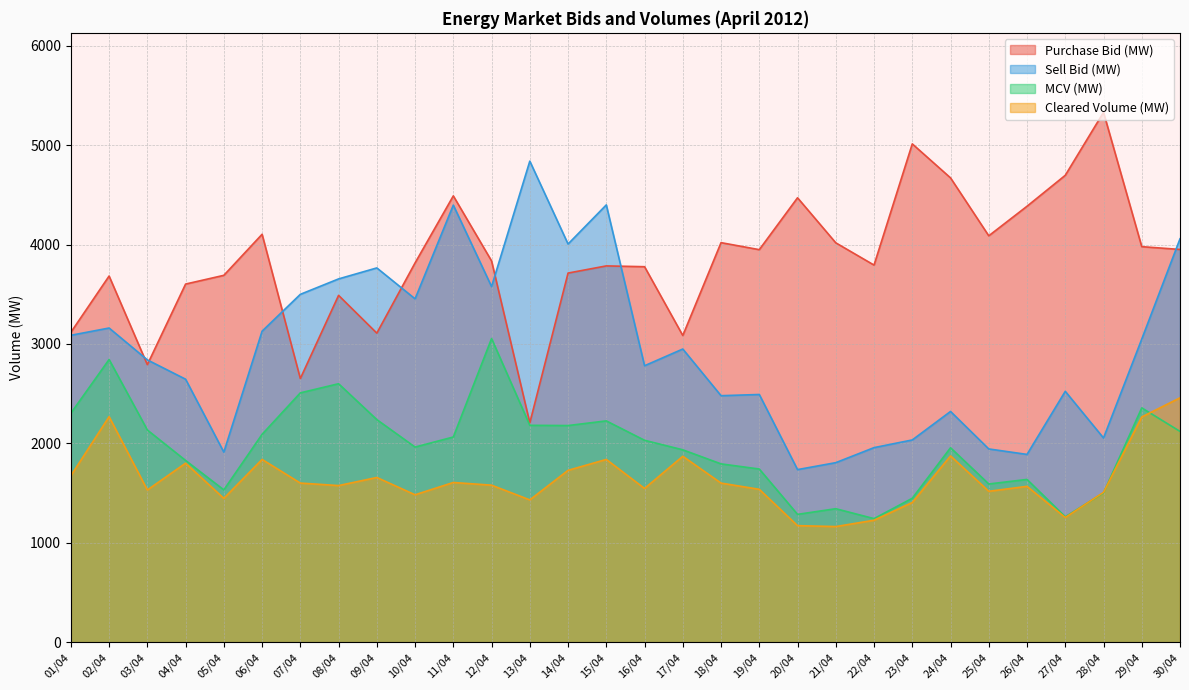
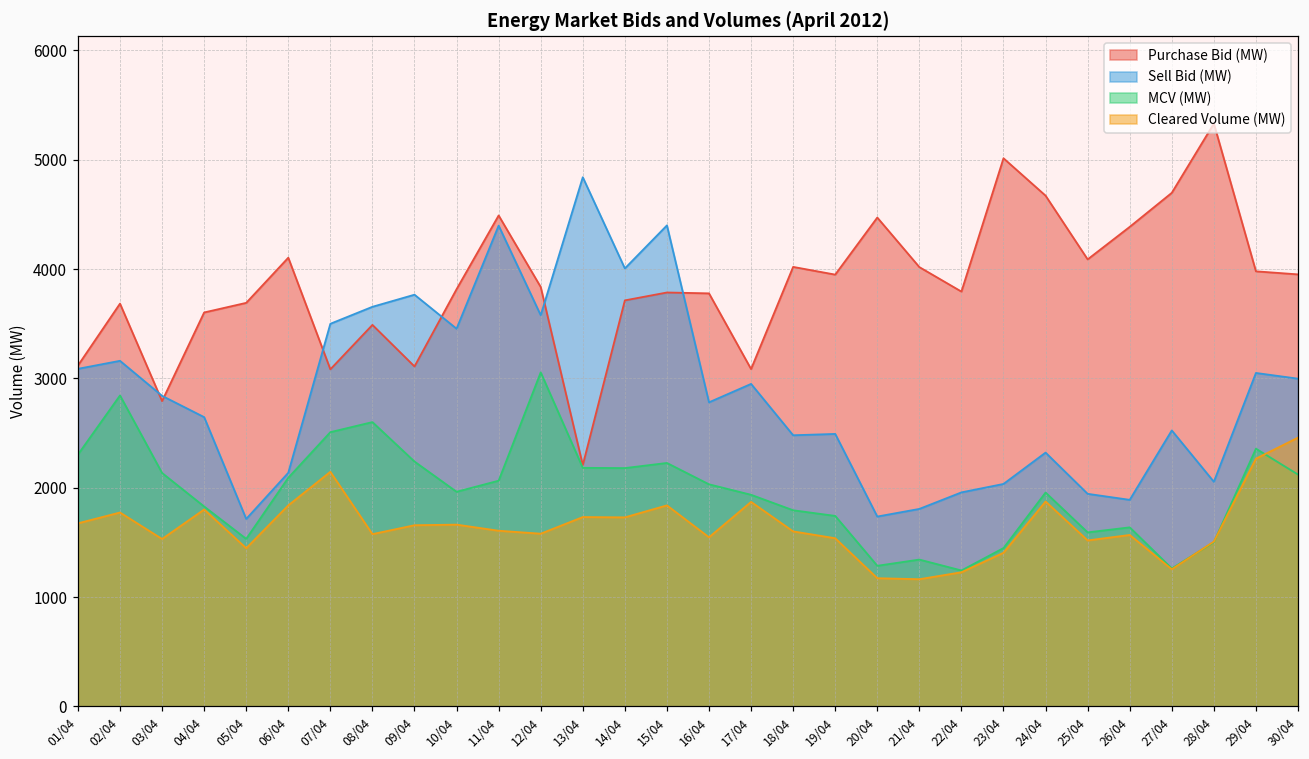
Cleared Volume (MW), 02/04: 2300 -> 1800
Sell Bid (MW), 05/04: 1900 -> 1700
Sell Bid (MW), 06/04: 3100 -> 2100
Purchase Bid (MW), 07/04: 2700 -> 3100
Cleared Volume (MW), 07/04: 1600 -> 2100
Cleared Volume (MW), 10/04: 1500 -> 1700
Cleared Volume (MW), 13/04: 1400 -> 1700
Sell Bid (MW), 30/04: 4100 -> 3000
